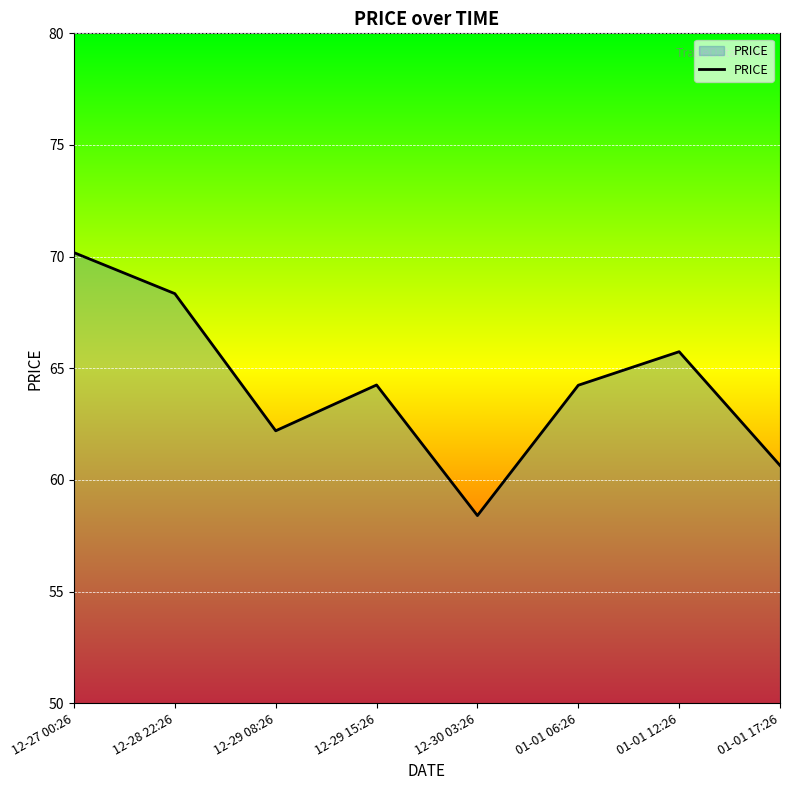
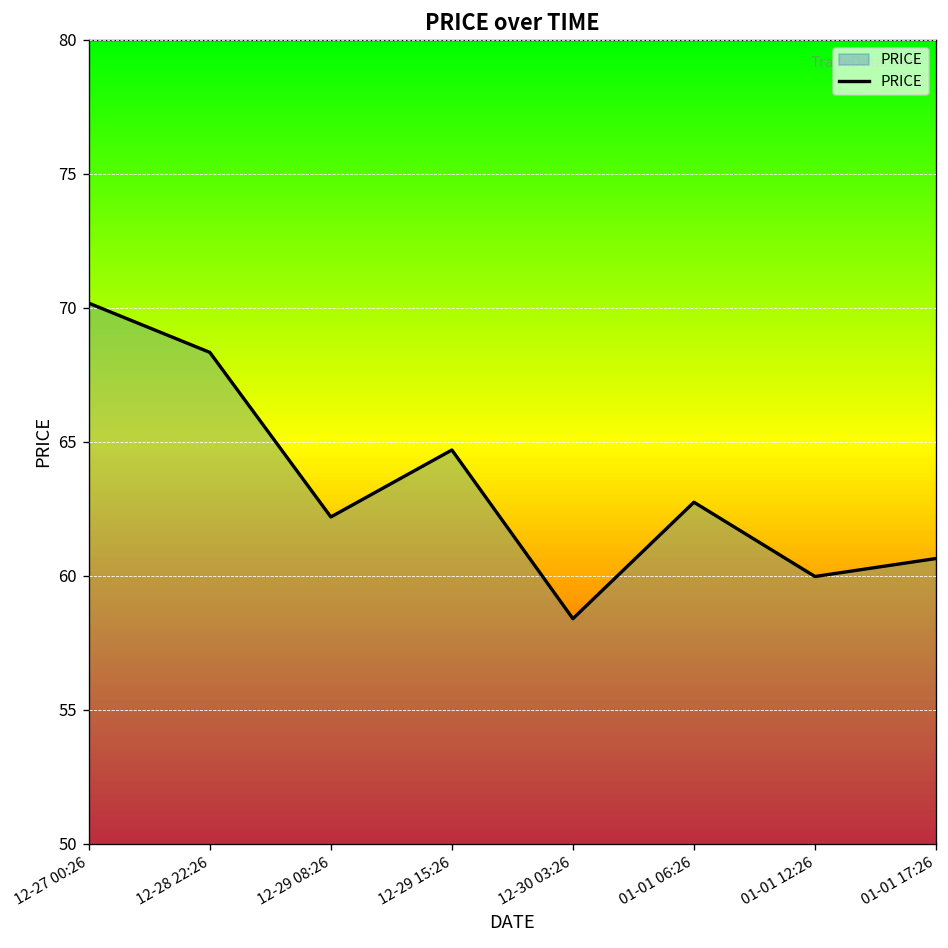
12-29 15:26: 64.3 -> 64.7
01-01 06:26: 64.2 -> 62.8
01-01 12:26: 65.7 -> 60.0
